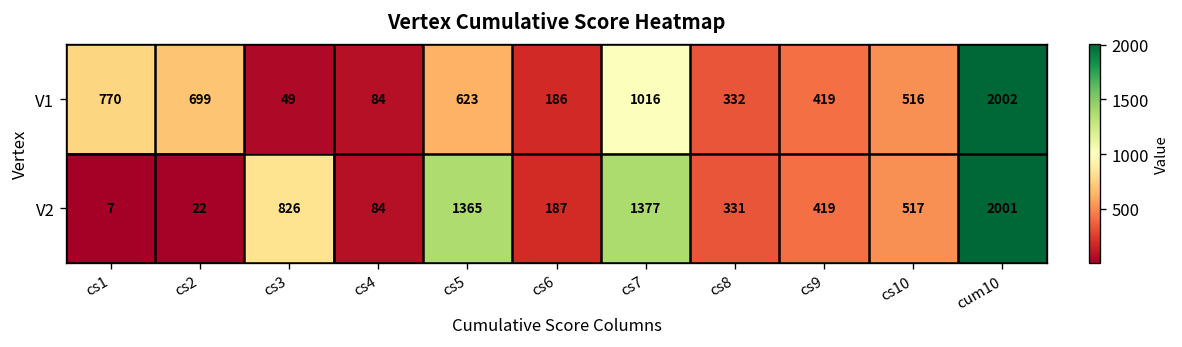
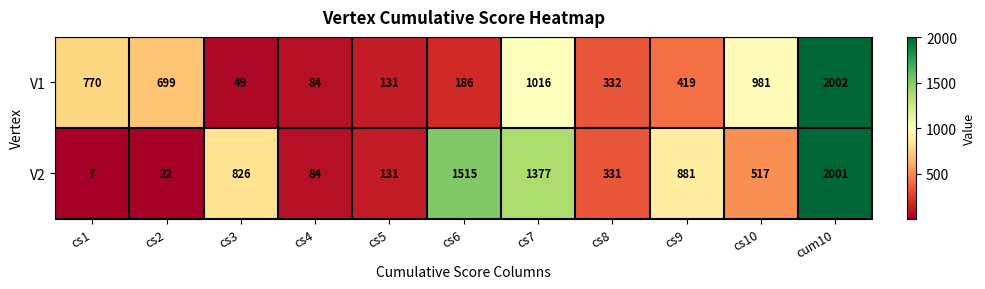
V1, cs5: 623 -> 131
V1, cs10: 516 -> 981
V2, cs5: 1365 -> 131
V2, cs6: 187 -> 1515
V2, cs9: 419 -> 881
